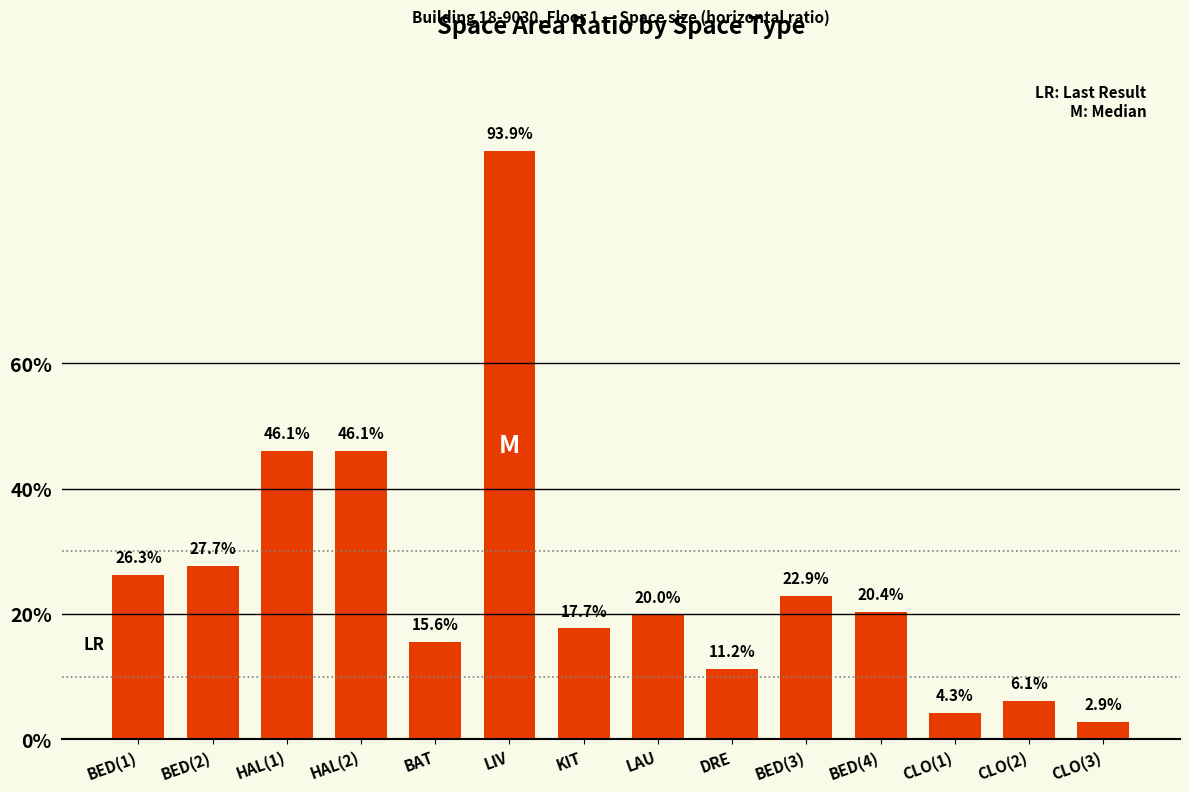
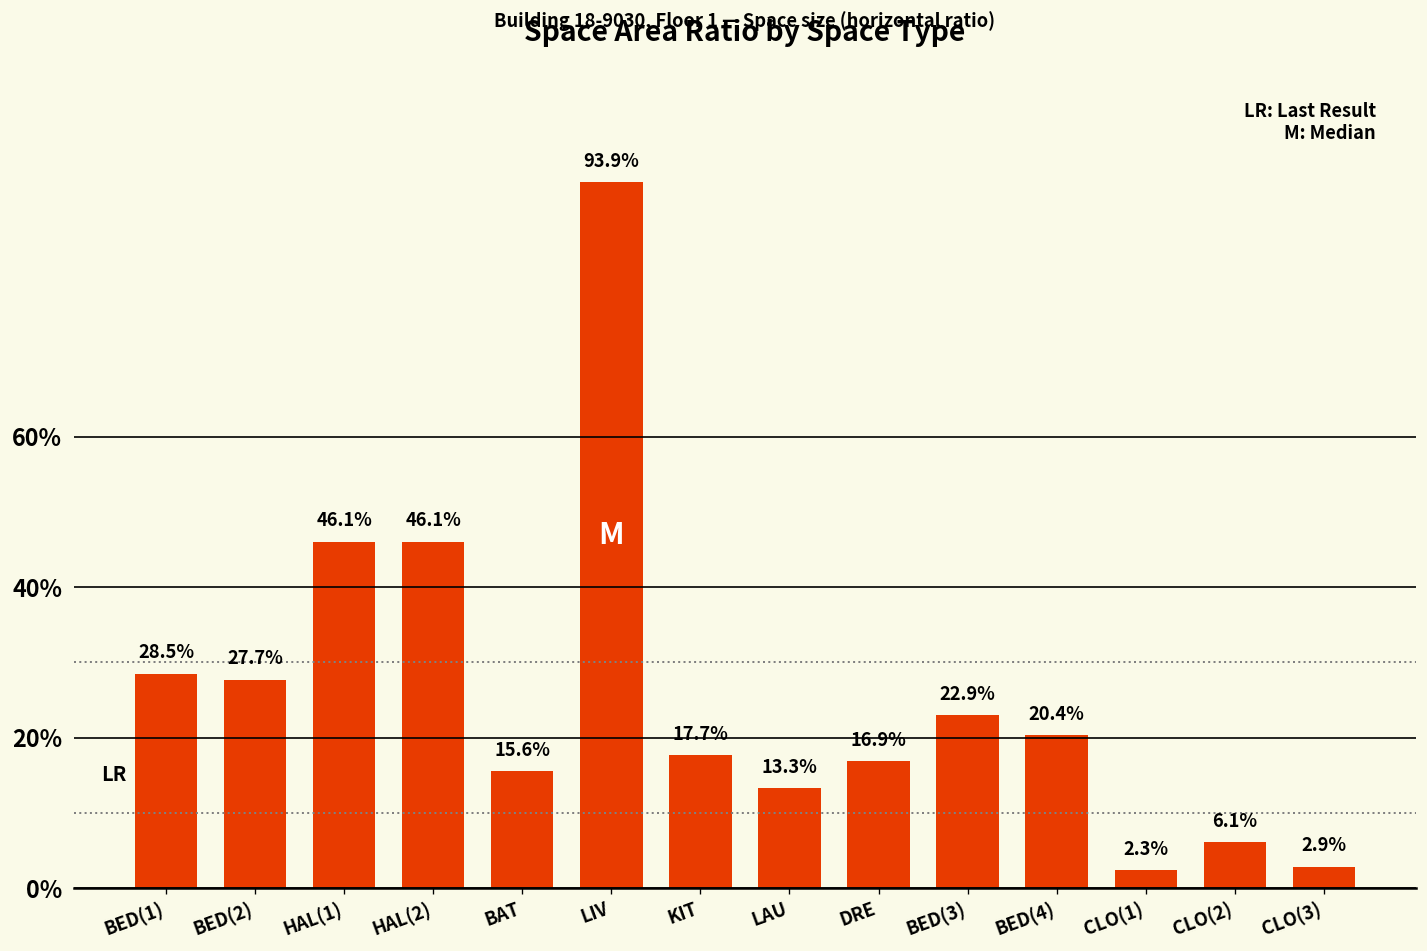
BED(1): 26.3% -> 28.5%
LAU: 20.0% -> 13.3%
DRE: 11.2% -> 16.9%
CLO(1): 4.3% -> 2.3%
